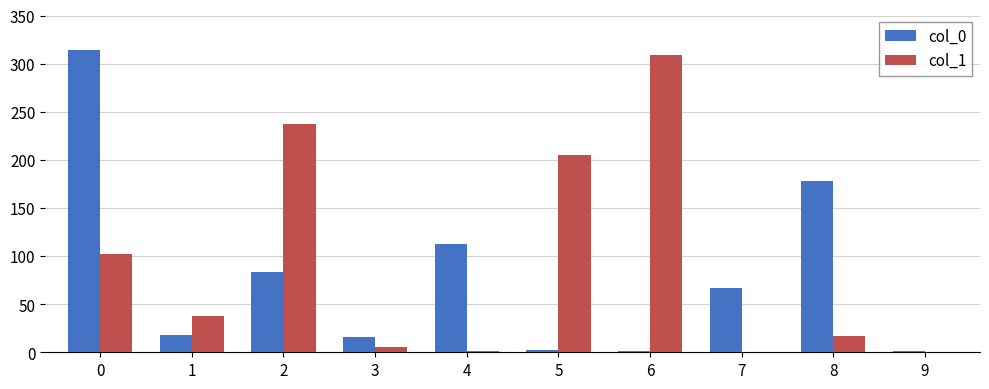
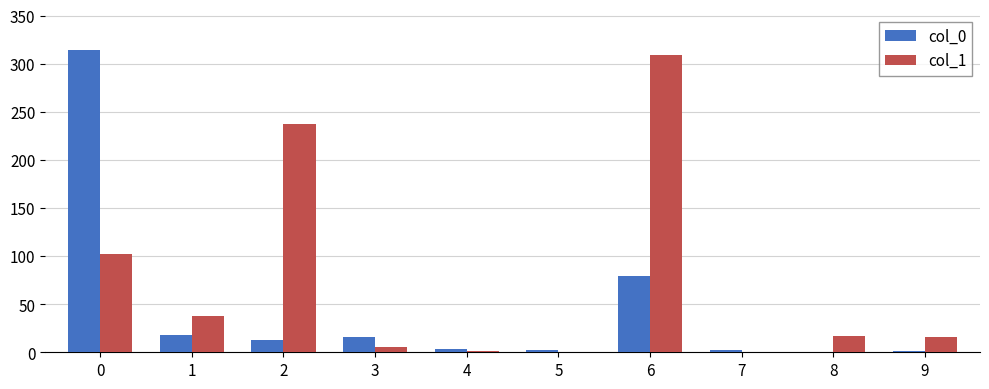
col_0, 2: 80 -> 10
col_0, 4: 110 -> 0
col_1, 5: 210 -> 0
col_0, 6: 0 -> 80
col_0, 7: 70 -> 0
col_0, 8: 180 -> 0
col_1, 9: 0 -> 20
